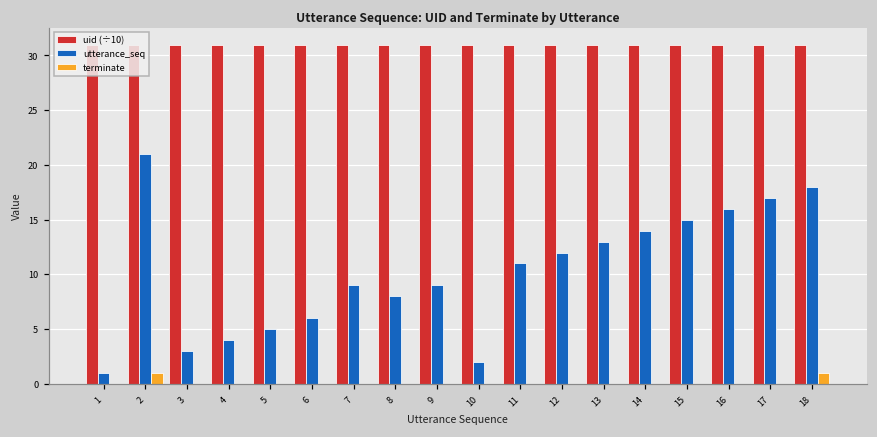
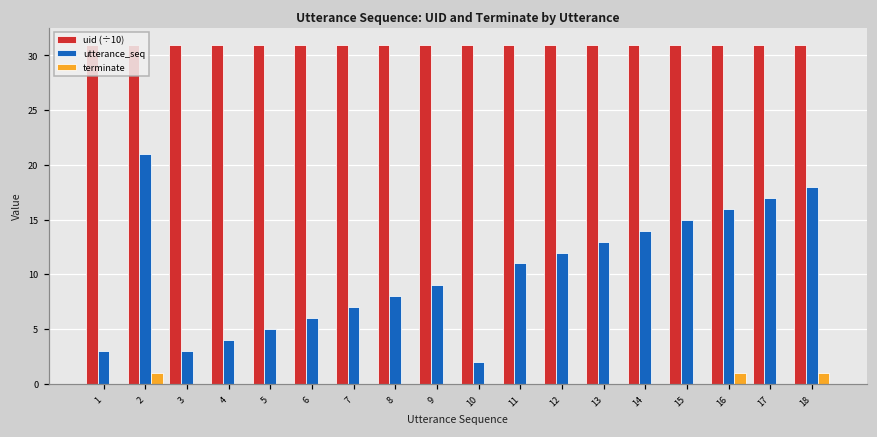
utterance_seq, 1: 1 -> 3
utterance_seq, 7: 9 -> 7
terminate, 16: 0 -> 1
